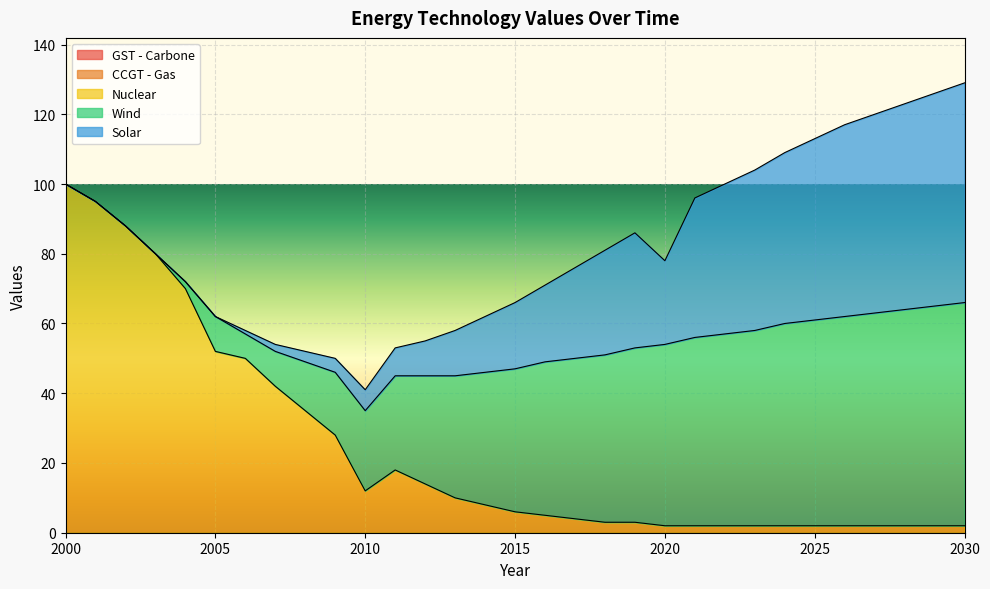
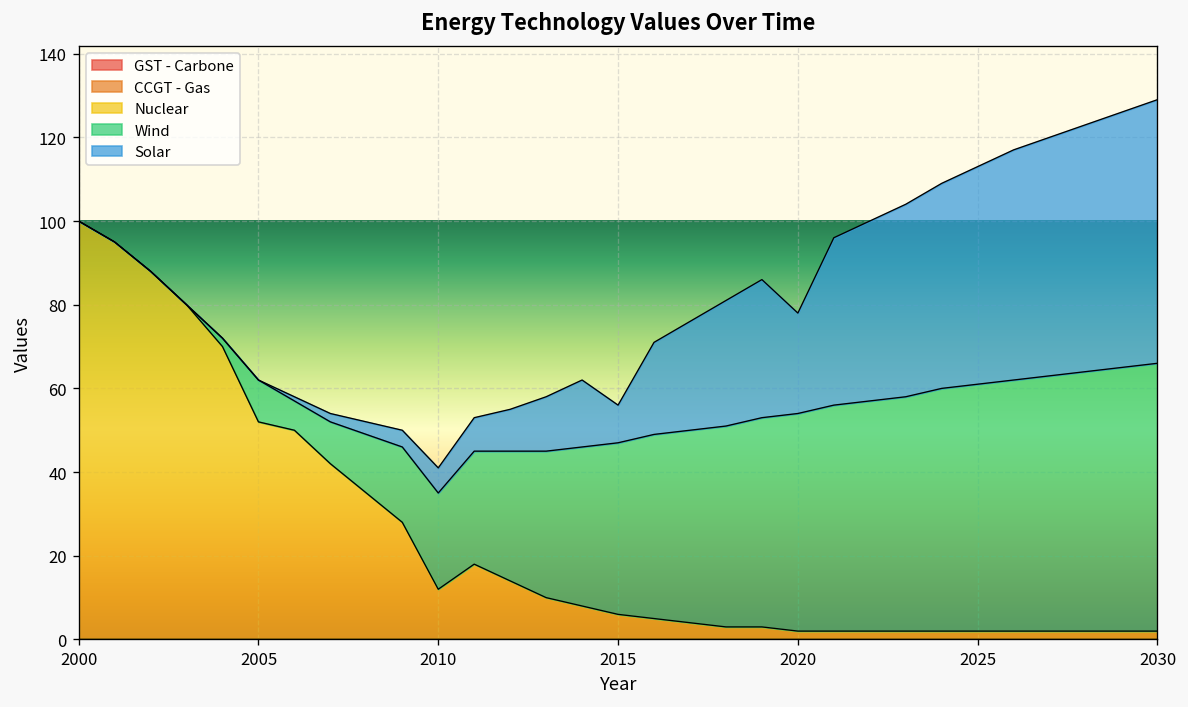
Solar, 2015: 19 -> 9
